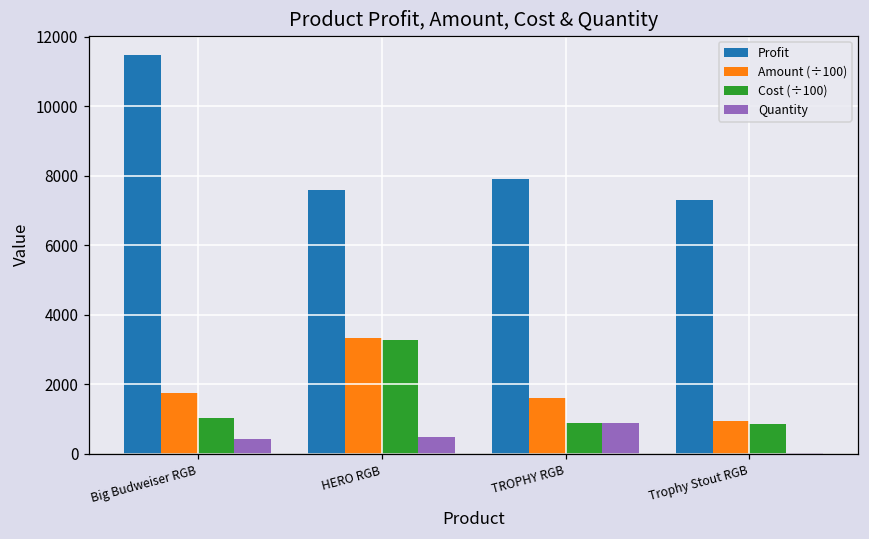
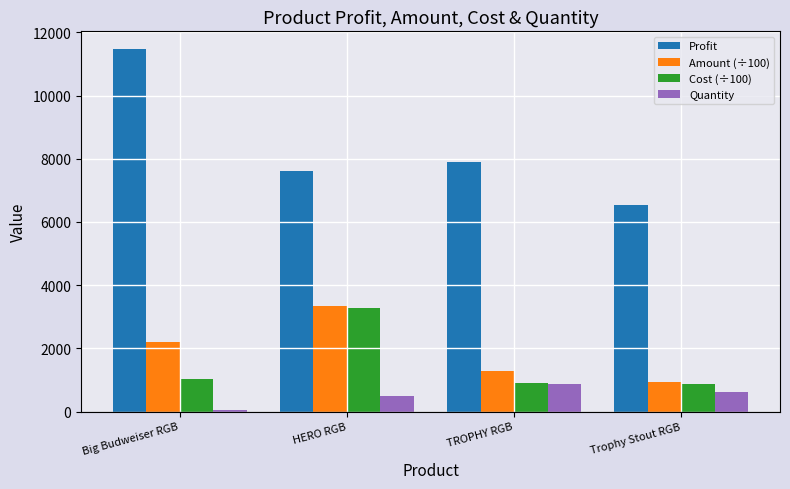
Amount (÷100), Big Budweiser RGB: 1800 -> 2200
Quantity, Big Budweiser RGB: 400 -> 100
Amount (÷100), TROPHY RGB: 1600 -> 1300
Profit, Trophy Stout RGB: 7300 -> 6500
Quantity, Trophy Stout RGB: 0 -> 600
